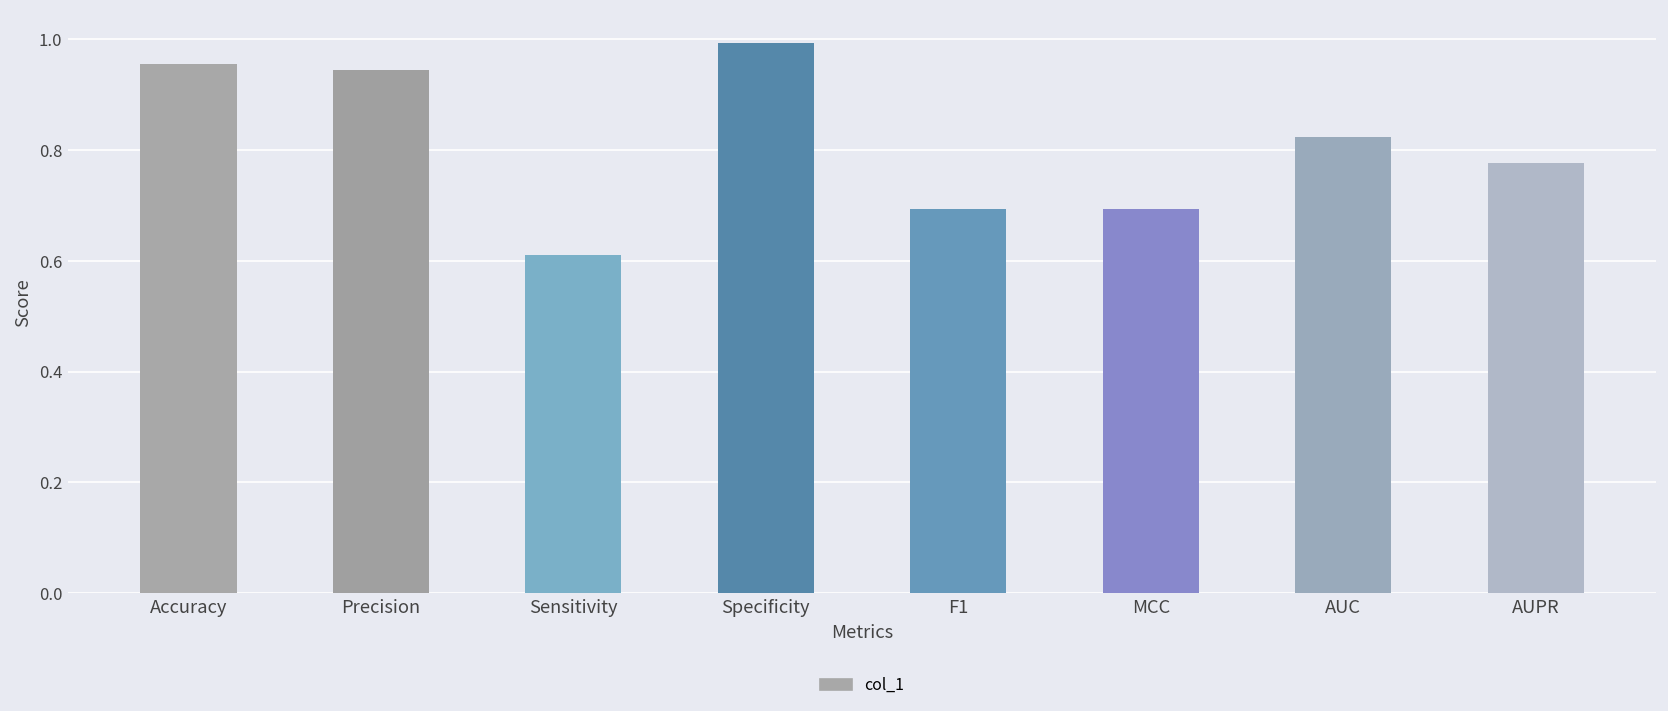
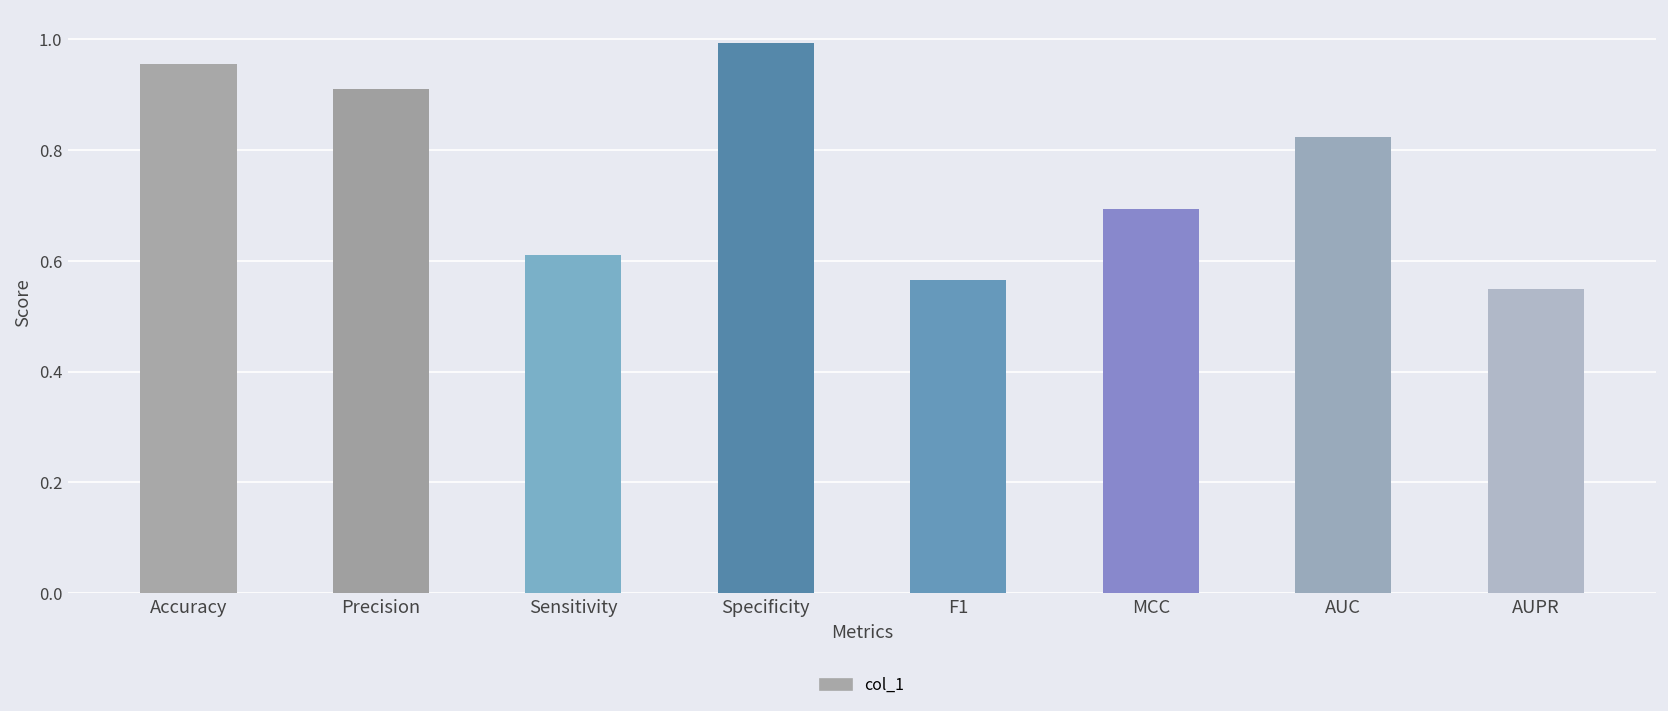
Precision: 0.94 -> 0.91
F1: 0.69 -> 0.57
AUPR: 0.78 -> 0.55
